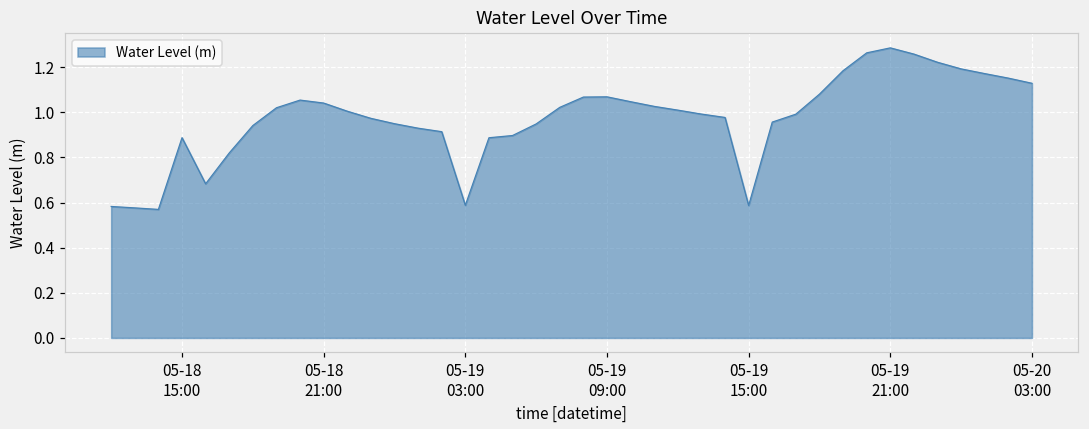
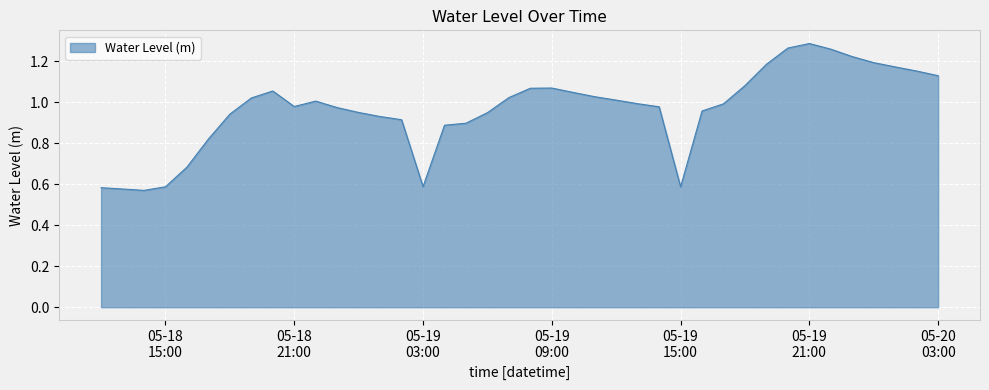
05-18 15:00: 0.89 -> 0.59
05-18 21:00: 1.04 -> 0.98
